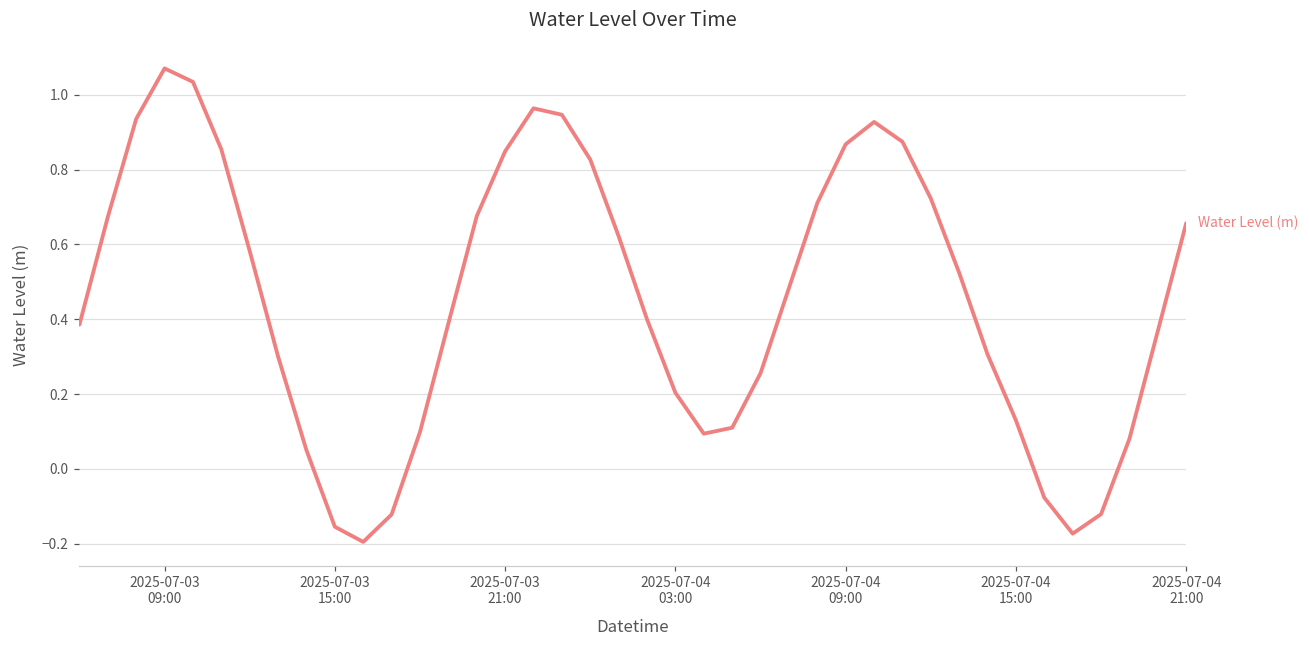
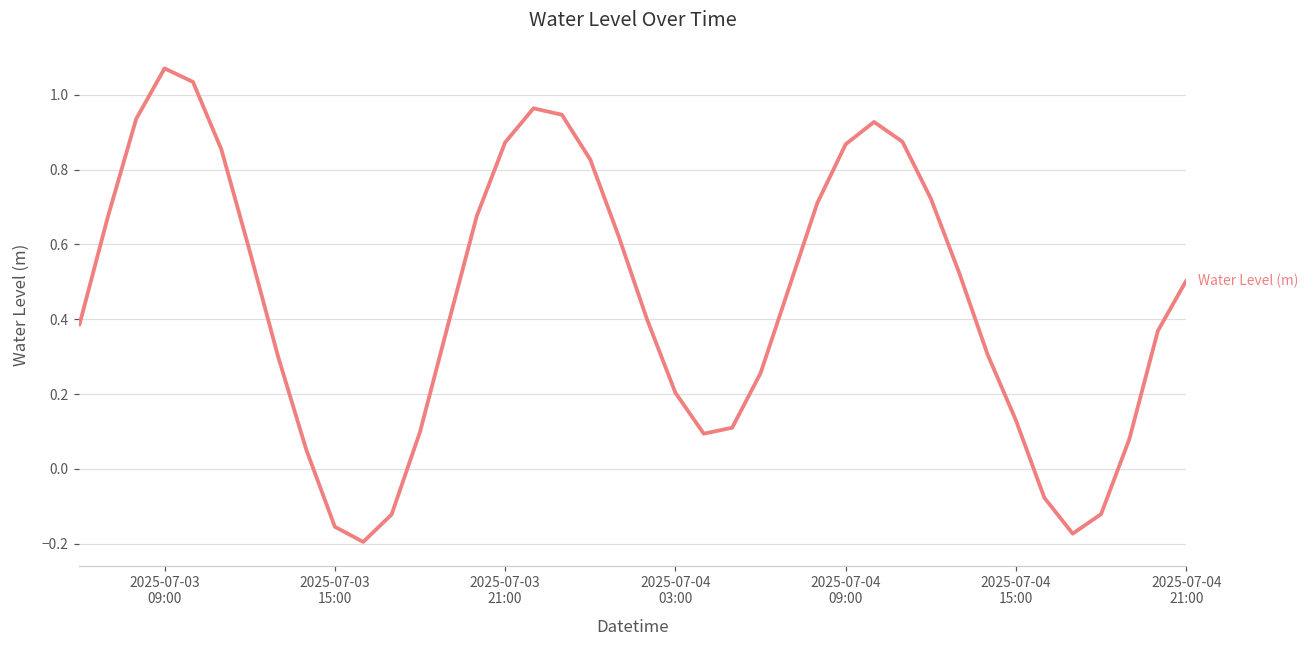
2025-07-03 21:00: 0.85 -> 0.87
2025-07-04 21:00: 0.66 -> 0.50
